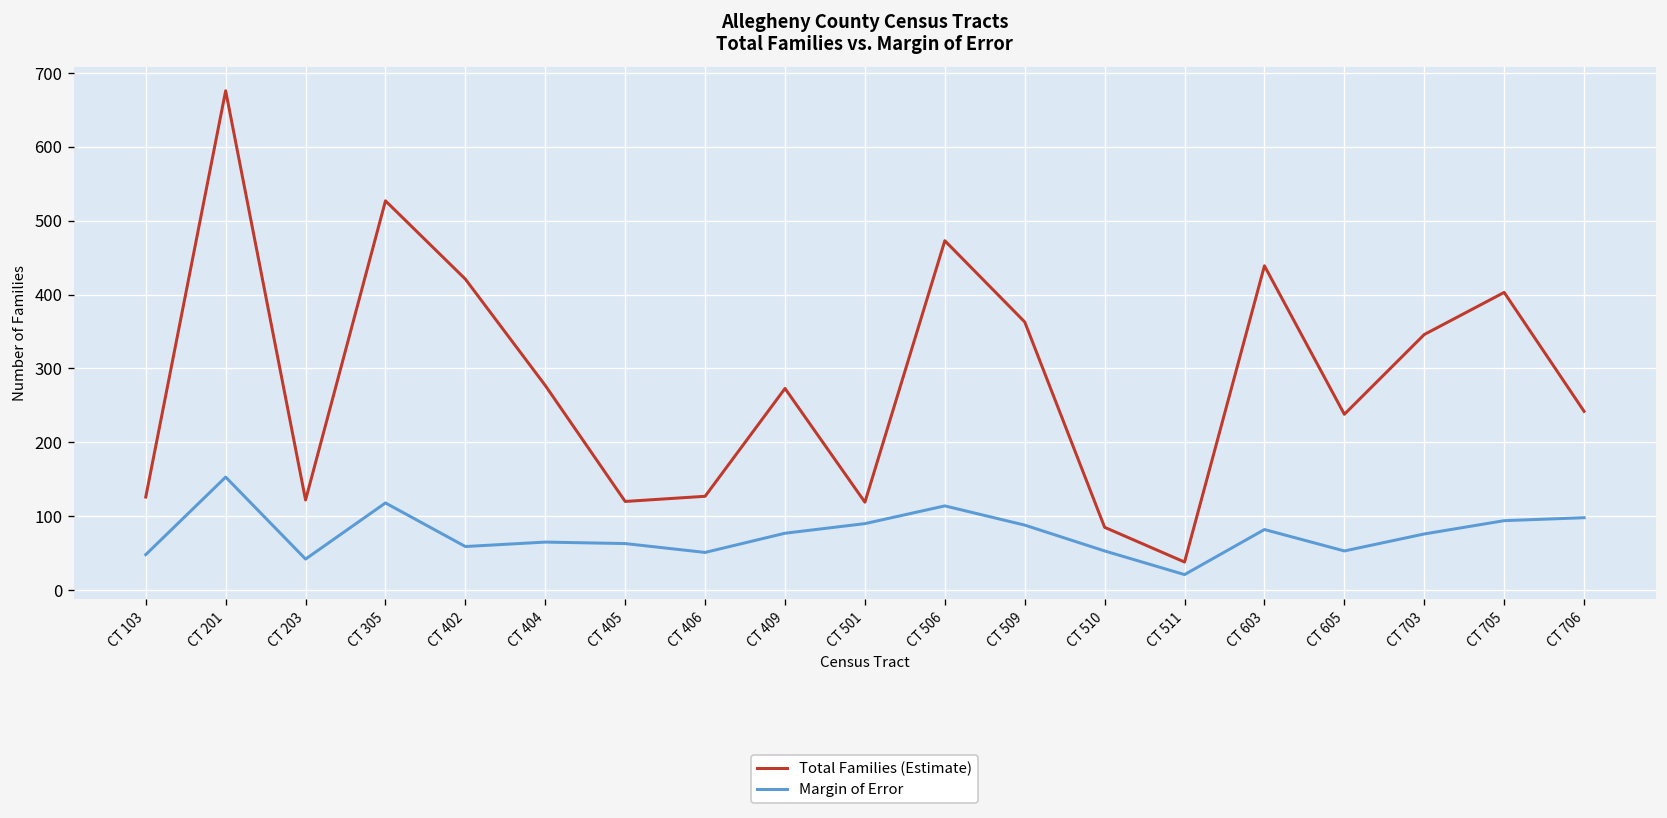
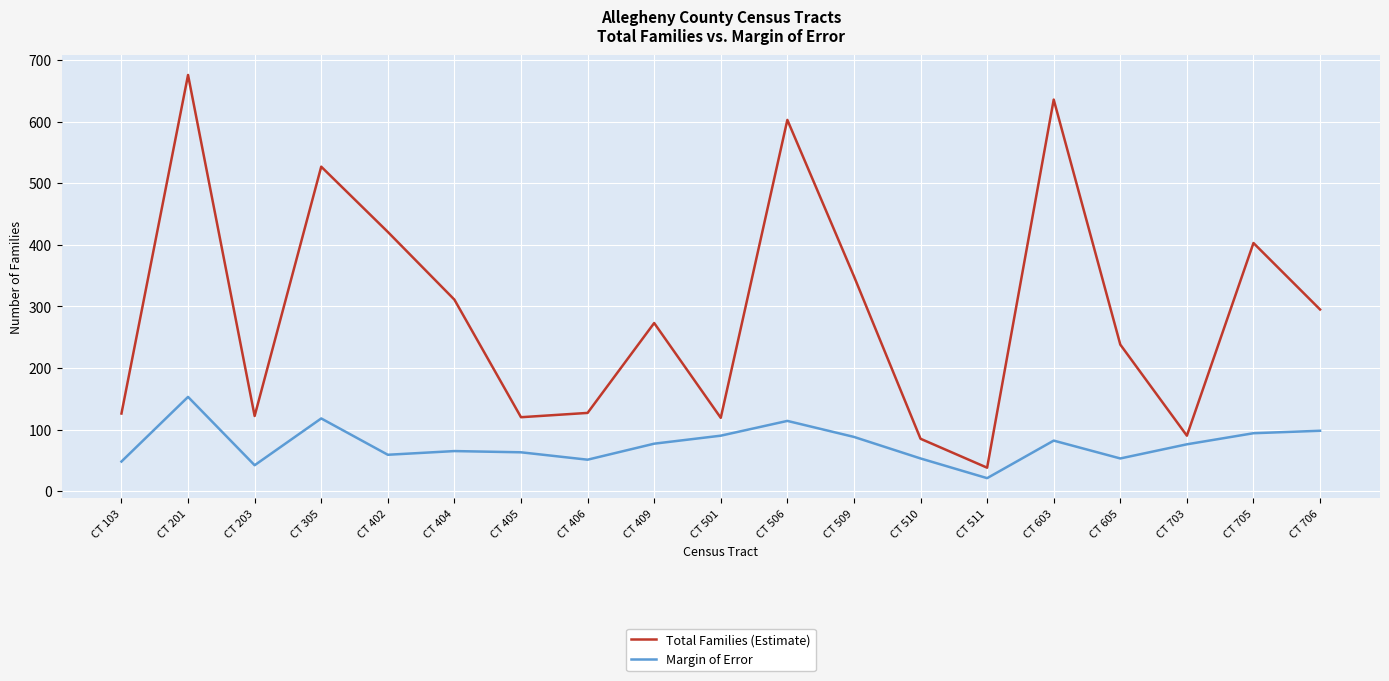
Total Families (Estimate), CT 404: 280 -> 310
Total Families (Estimate), CT 506: 470 -> 600
Total Families (Estimate), CT 509: 360 -> 350
Total Families (Estimate), CT 603: 440 -> 640
Total Families (Estimate), CT 703: 350 -> 90
Total Families (Estimate), CT 706: 240 -> 300
